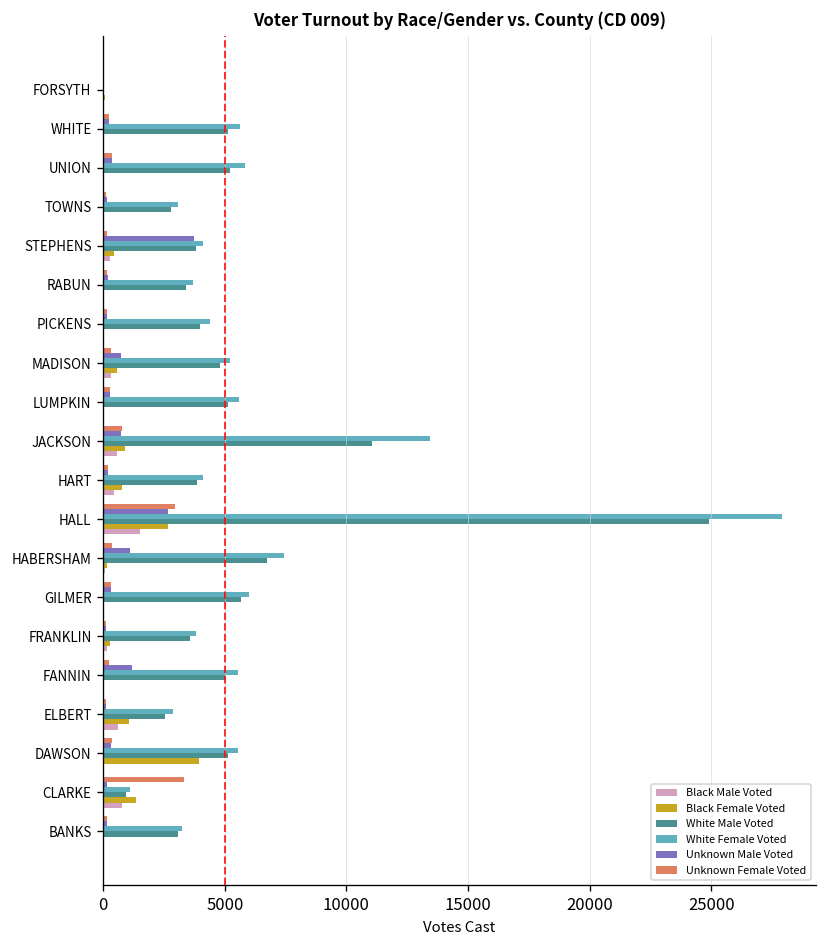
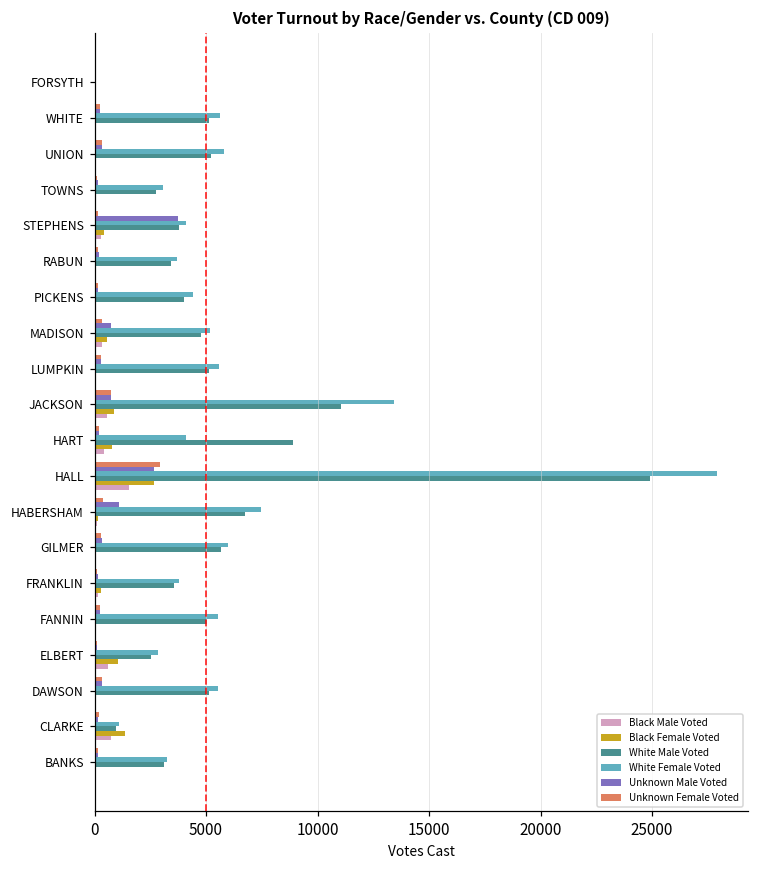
White Male Voted, HART: 3900 -> 8900
Unknown Male Voted, FANNIN: 1200 -> 300
Black Female Voted, DAWSON: 3900 -> 0
Unknown Female Voted, CLARKE: 3300 -> 200
